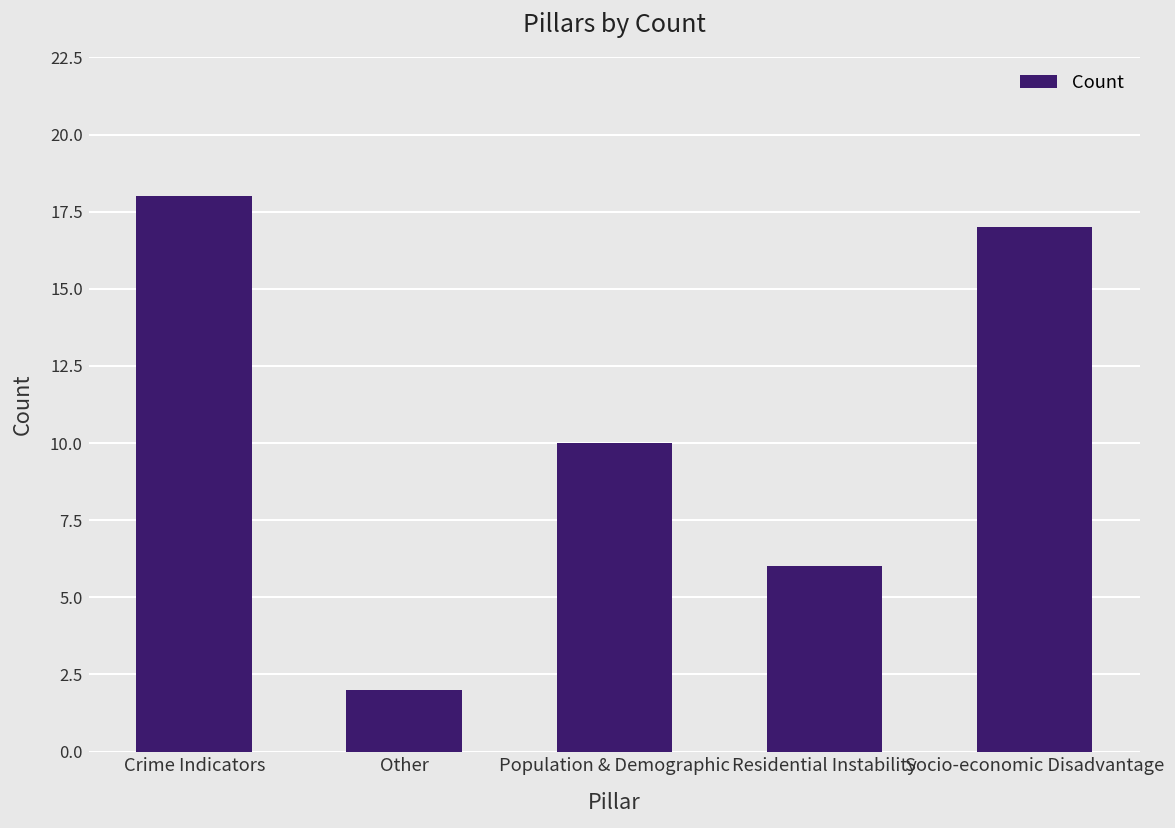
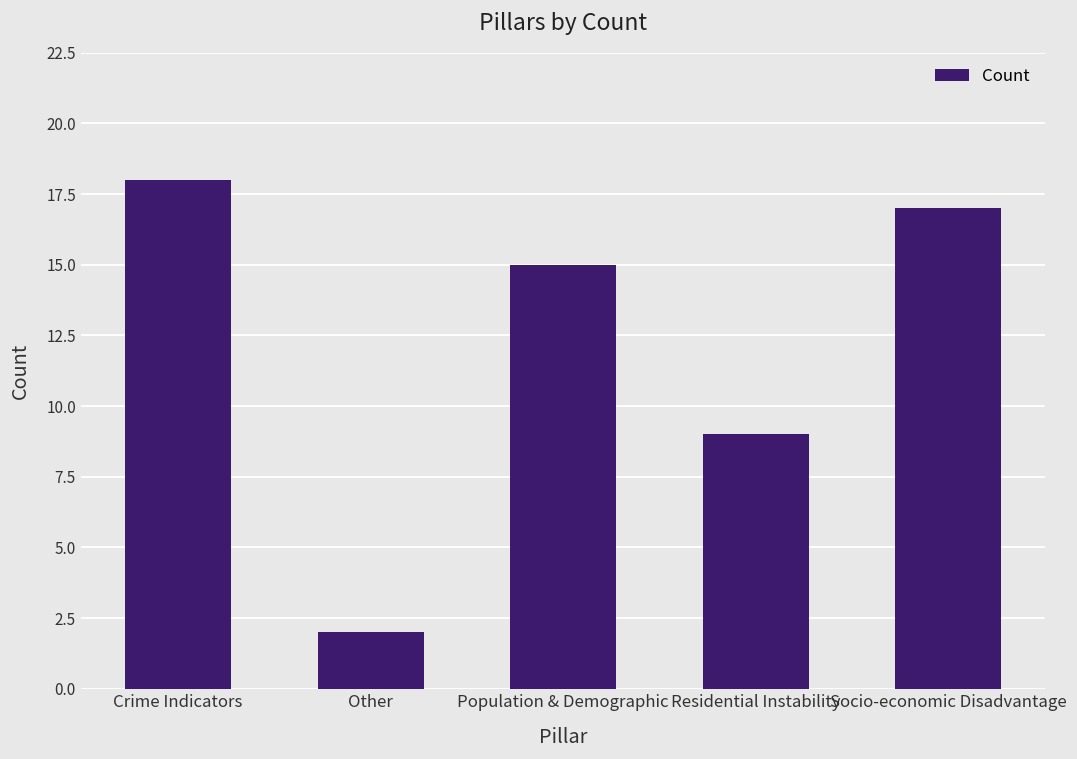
Population & Demographic: 10 -> 15
Residential Instability: 6 -> 9
